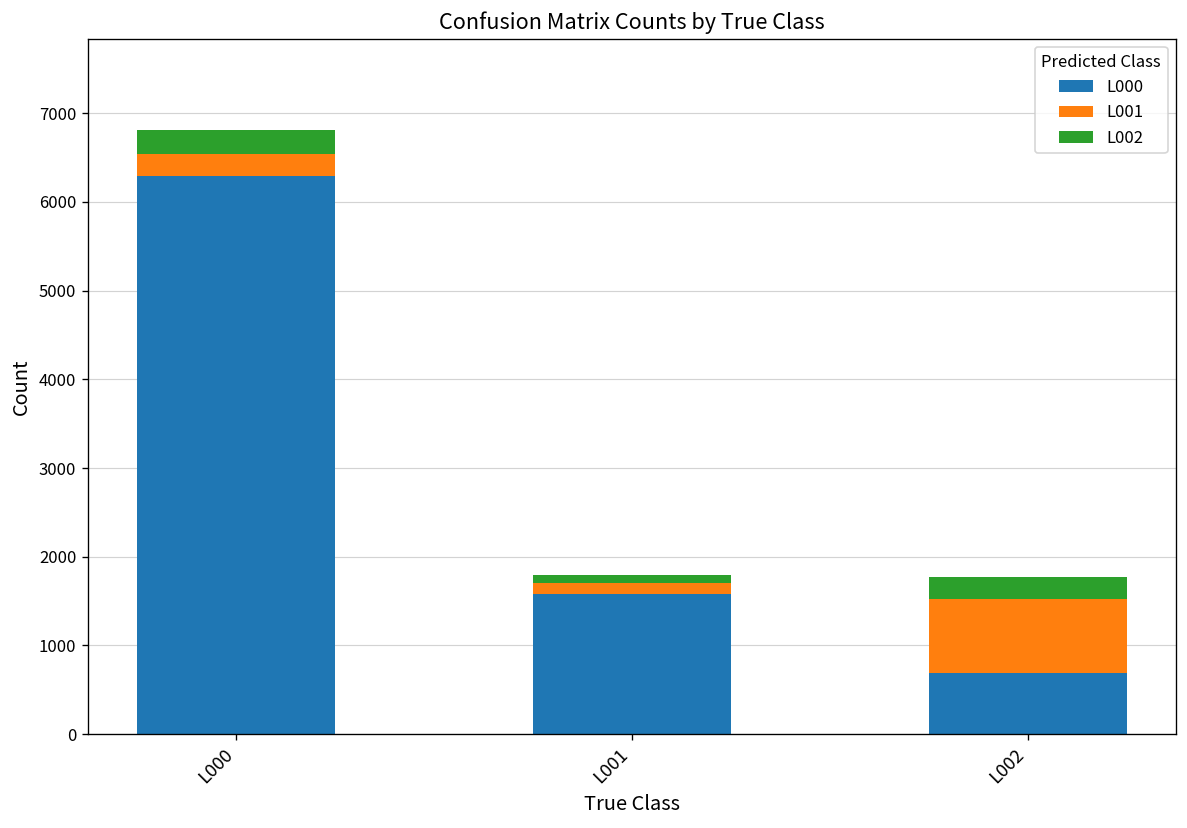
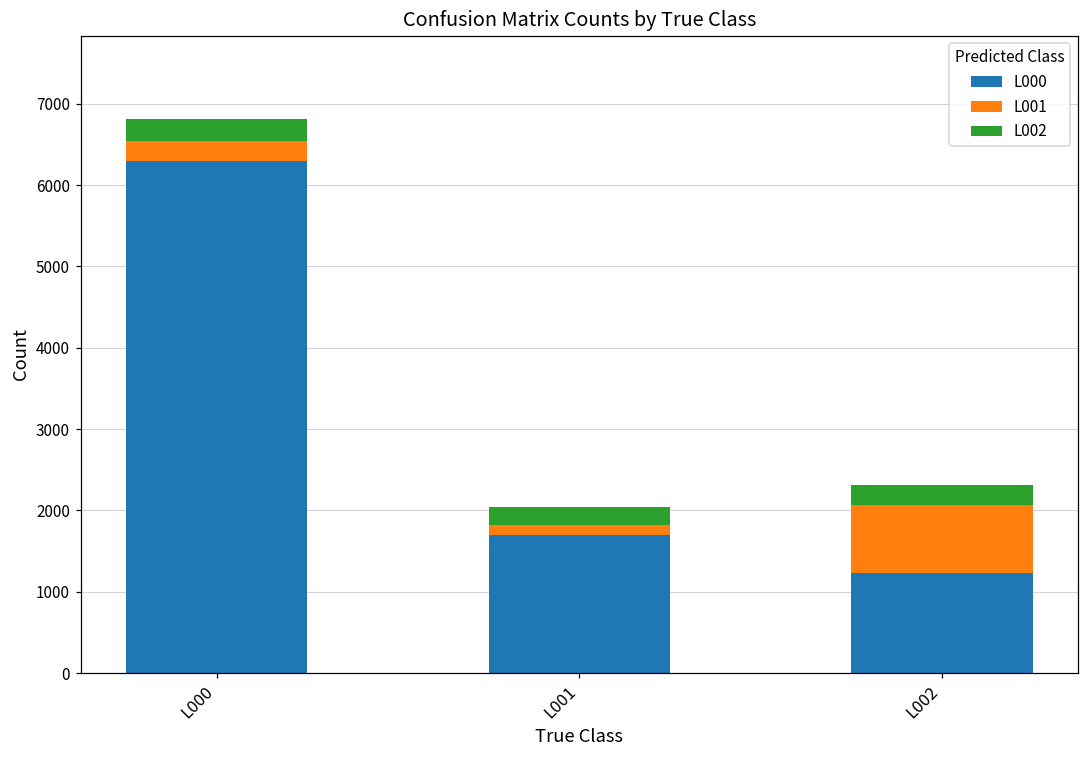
L000, L001: 1600 -> 1700
L002, L001: 100 -> 200
L000, L002: 700 -> 1200
